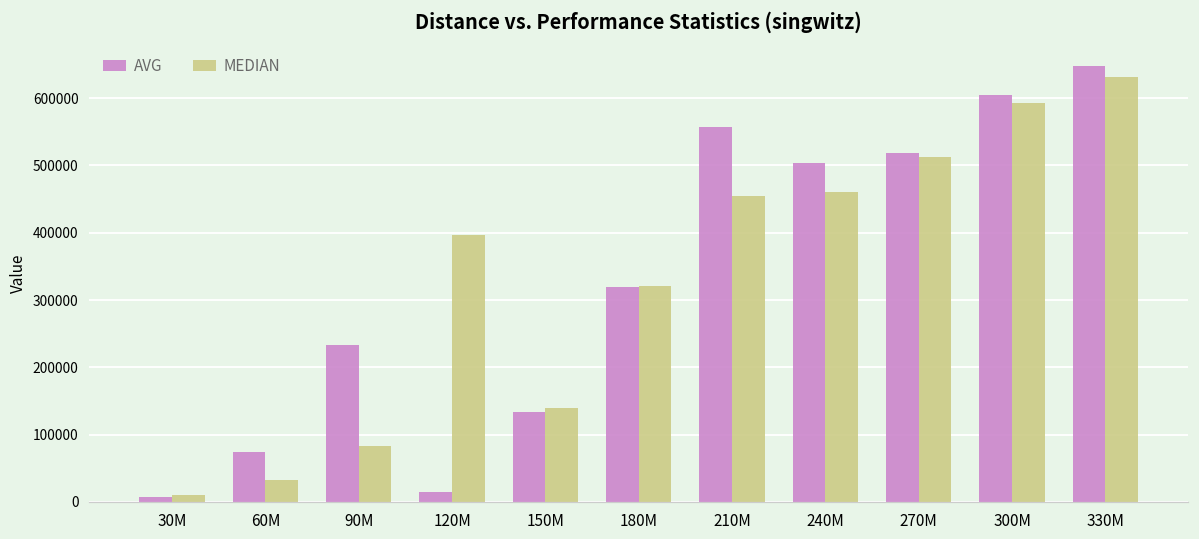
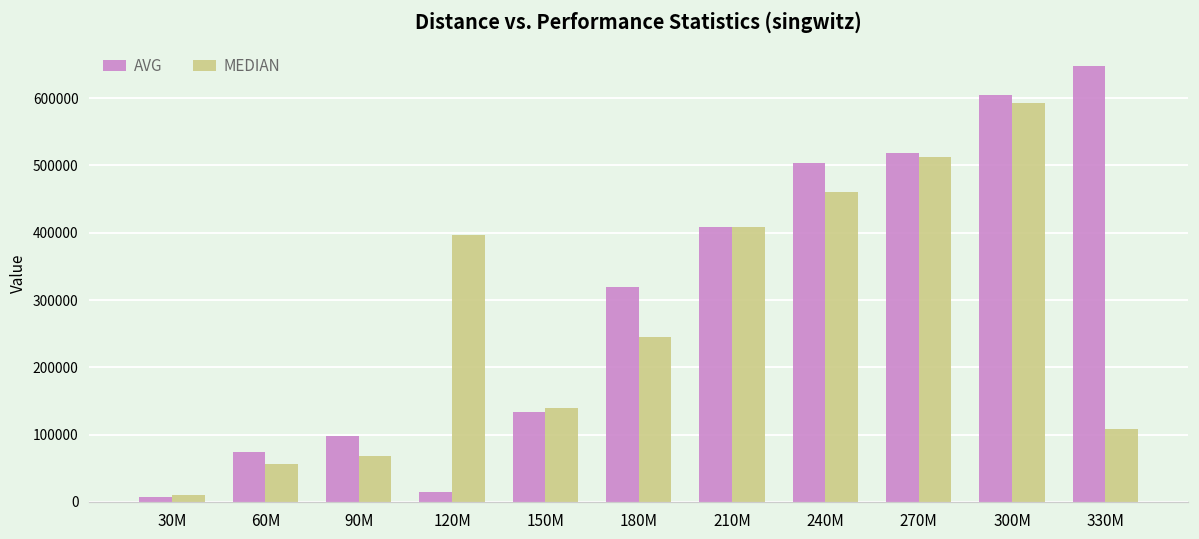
MEDIAN, 60M: 30000 -> 60000
AVG, 90M: 230000 -> 100000
MEDIAN, 90M: 80000 -> 70000
MEDIAN, 180M: 320000 -> 250000
AVG, 210M: 560000 -> 410000
MEDIAN, 210M: 450000 -> 410000
MEDIAN, 330M: 630000 -> 110000
